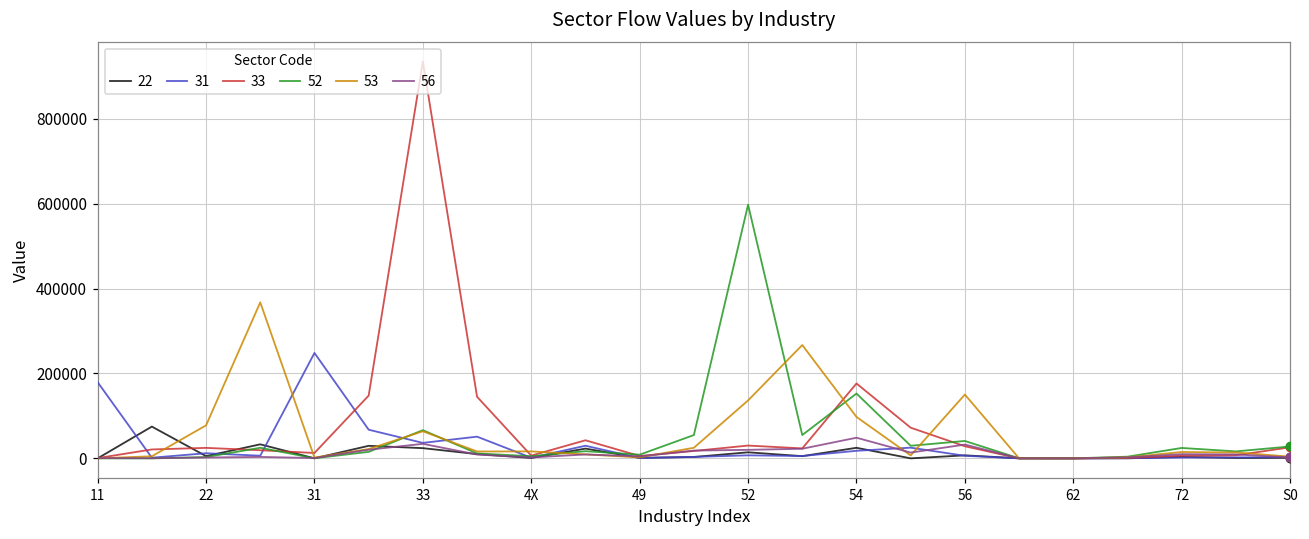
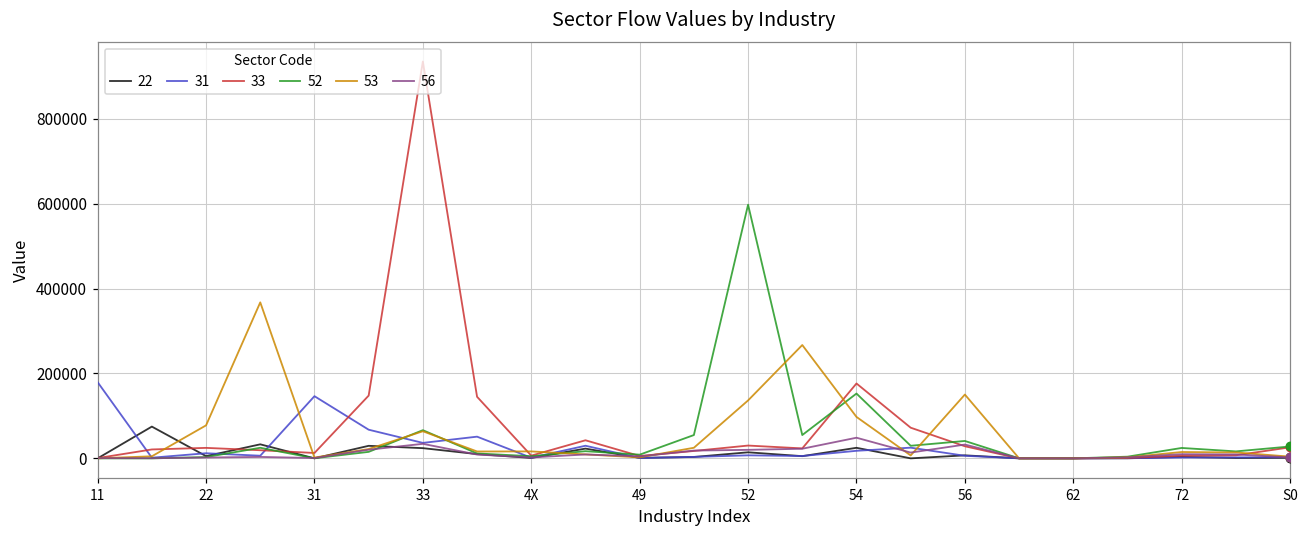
31, 31: 250000 -> 150000
